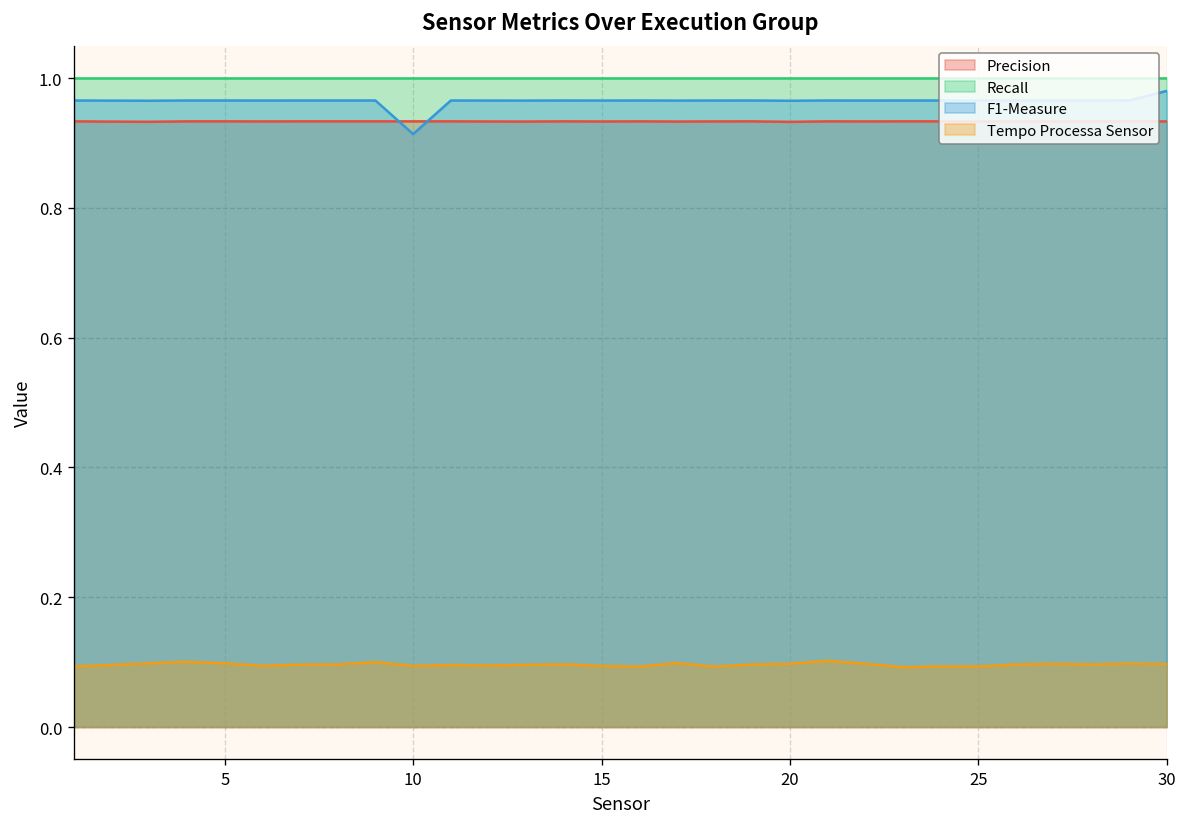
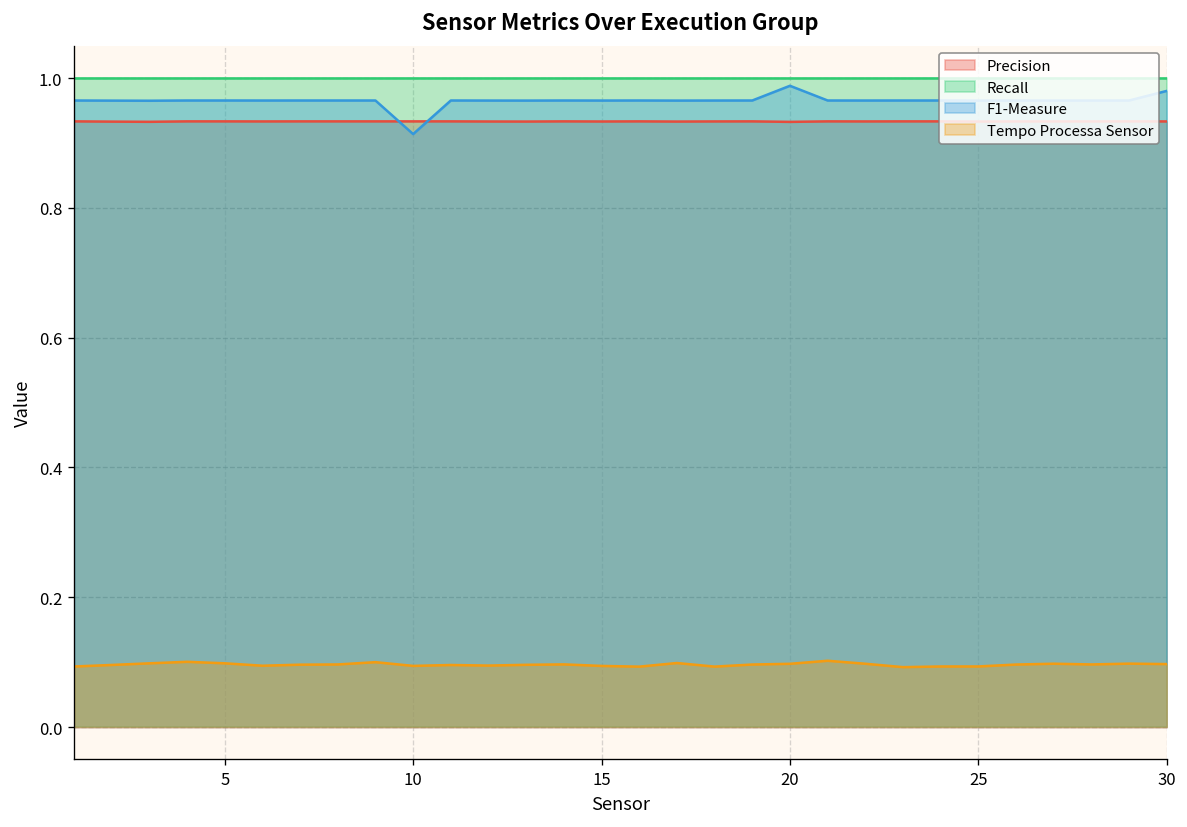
F1-Measure, 20: 0.97 -> 0.99
